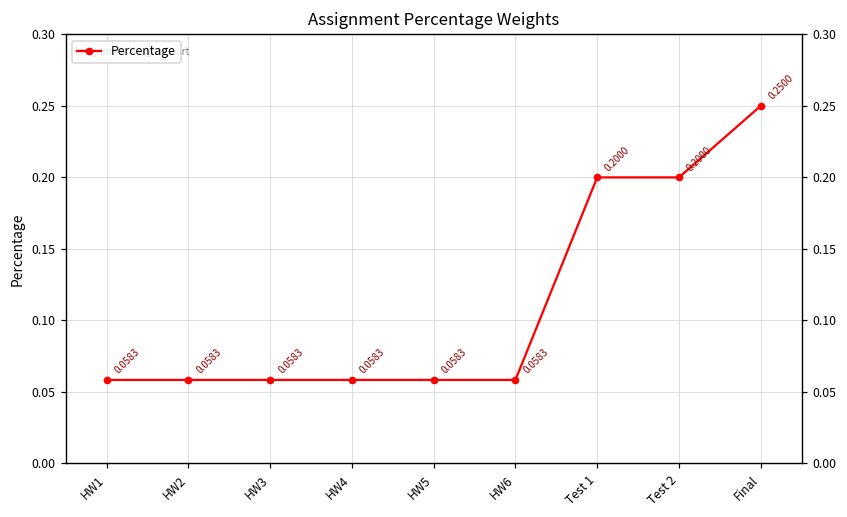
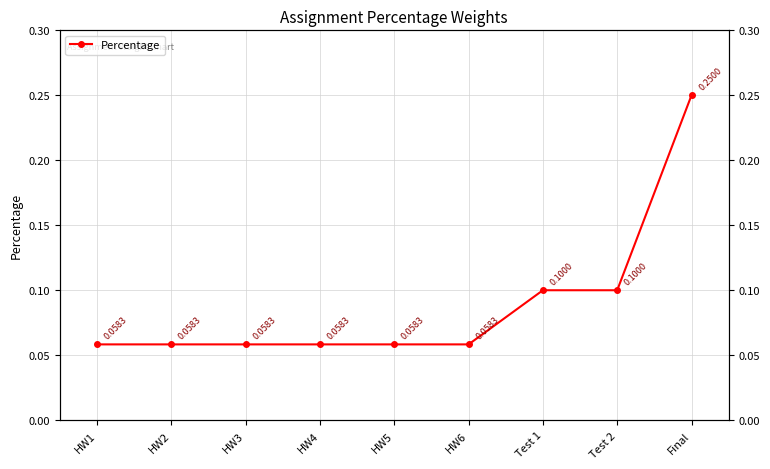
Test 1: 0.2000 -> 0.1000
Test 2: 0.2000 -> 0.1000
